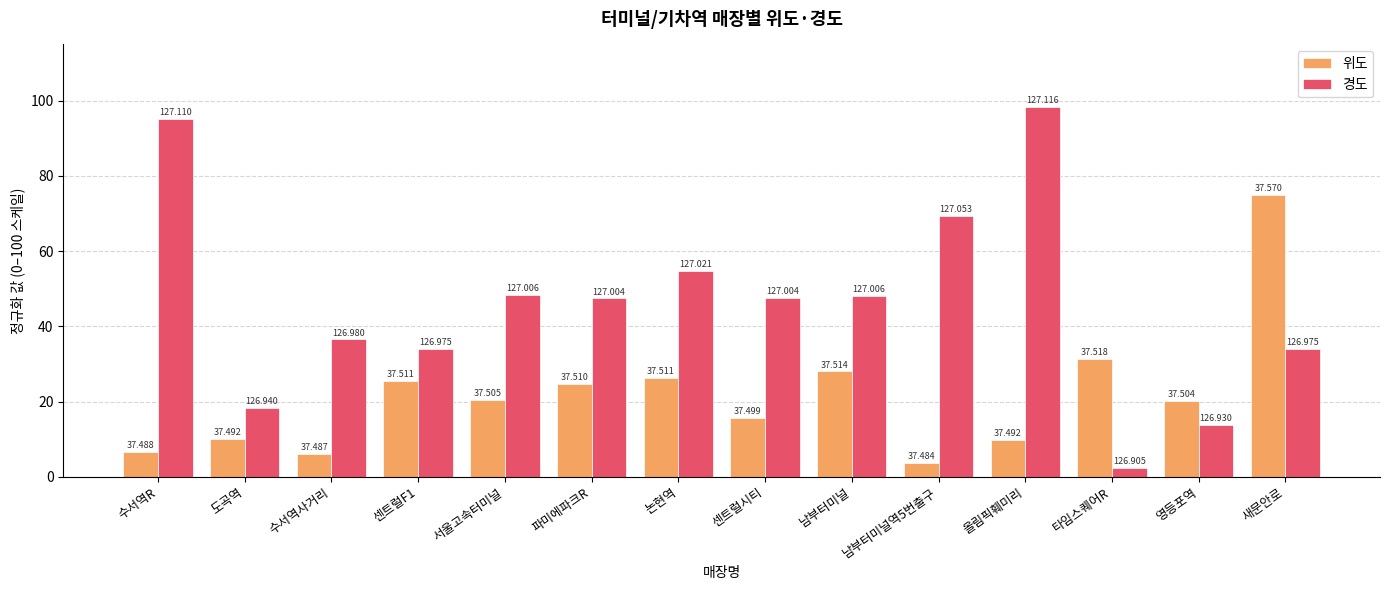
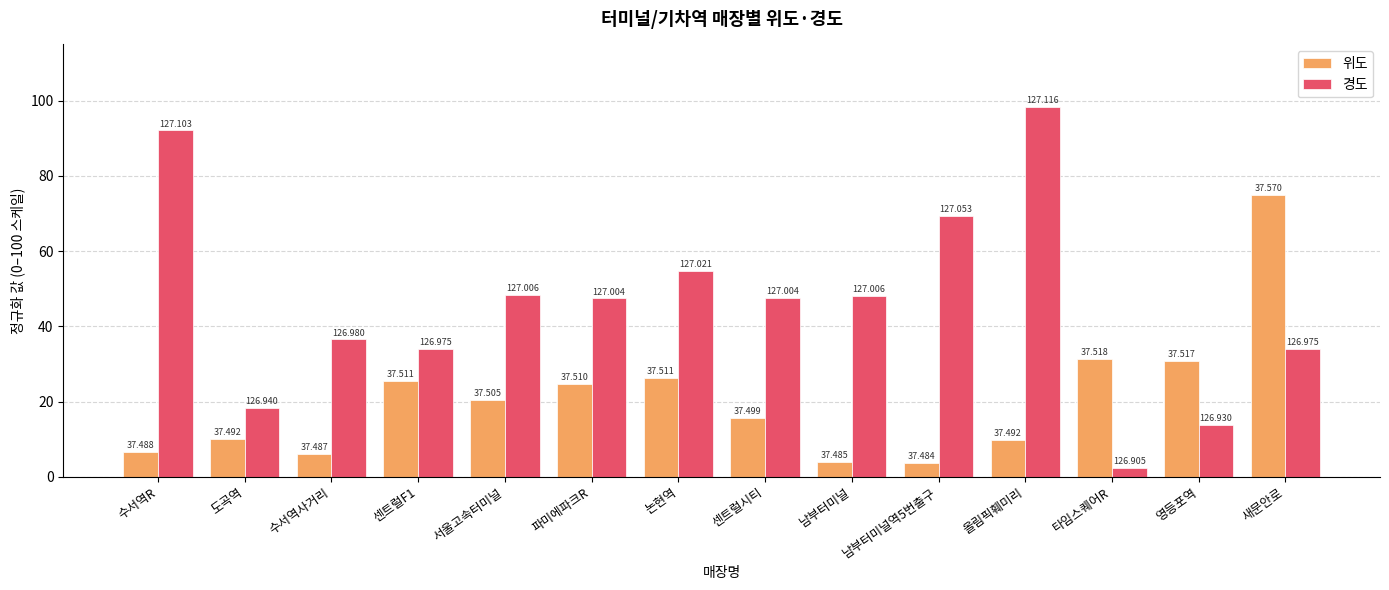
경도, 수서역R: 127.110 -> 127.103
위도, 남부터미널: 37.514 -> 37.485
위도, 영등포역: 37.504 -> 37.517
